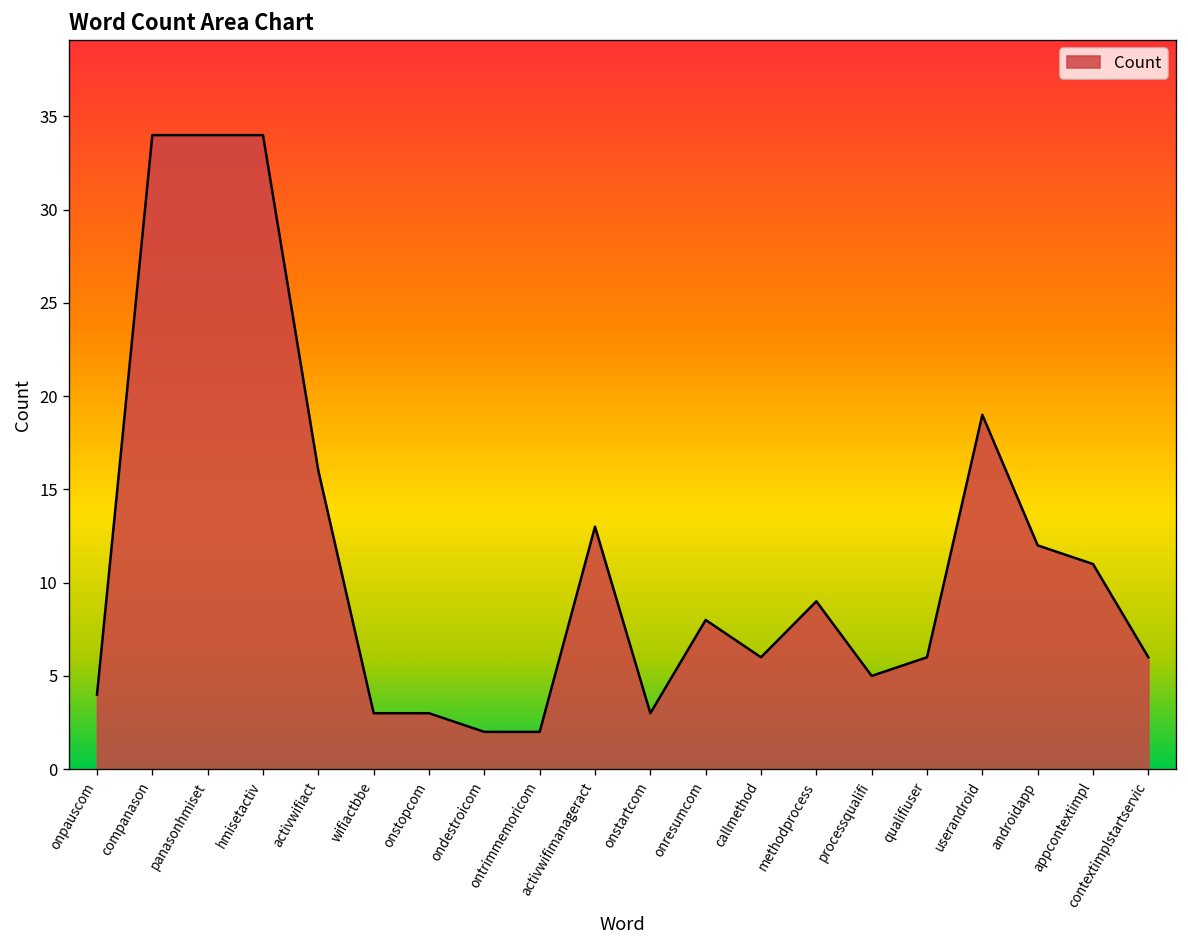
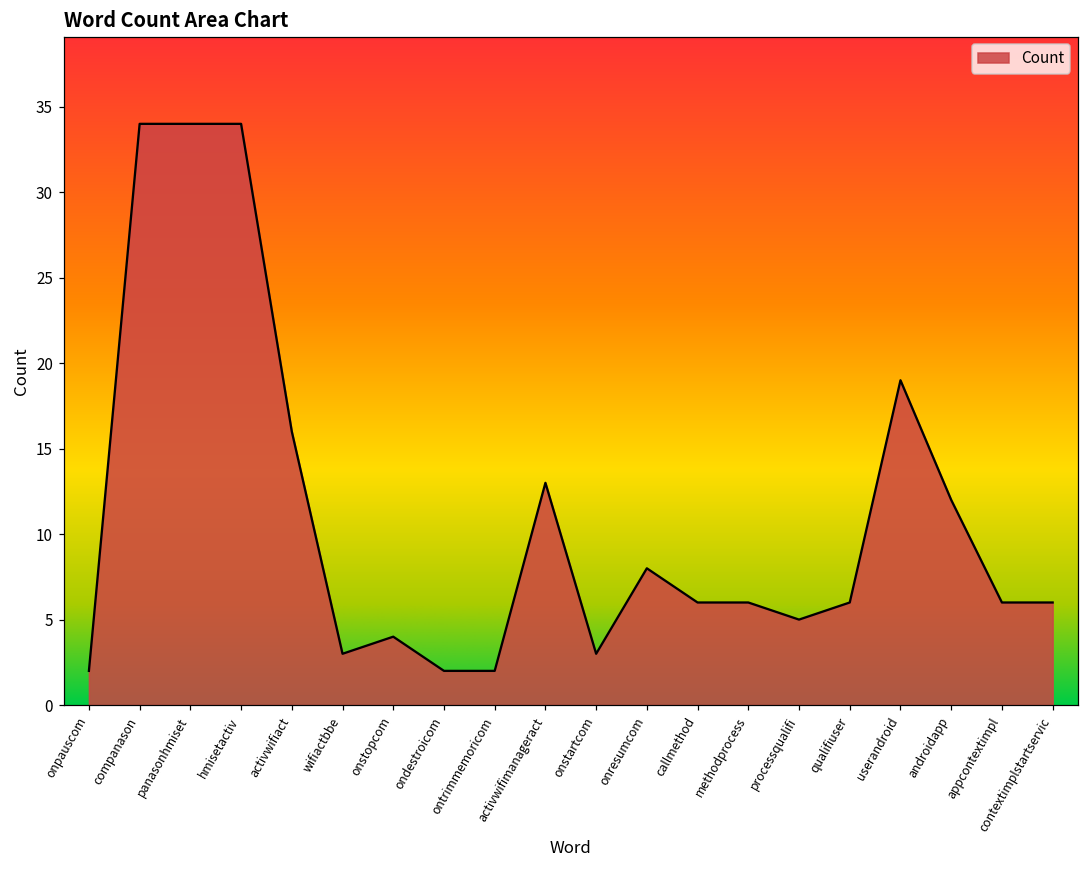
onpauscom: 4 -> 2
onstopcom: 3 -> 4
methodprocess: 9 -> 6
appcontextimpl: 11 -> 6
